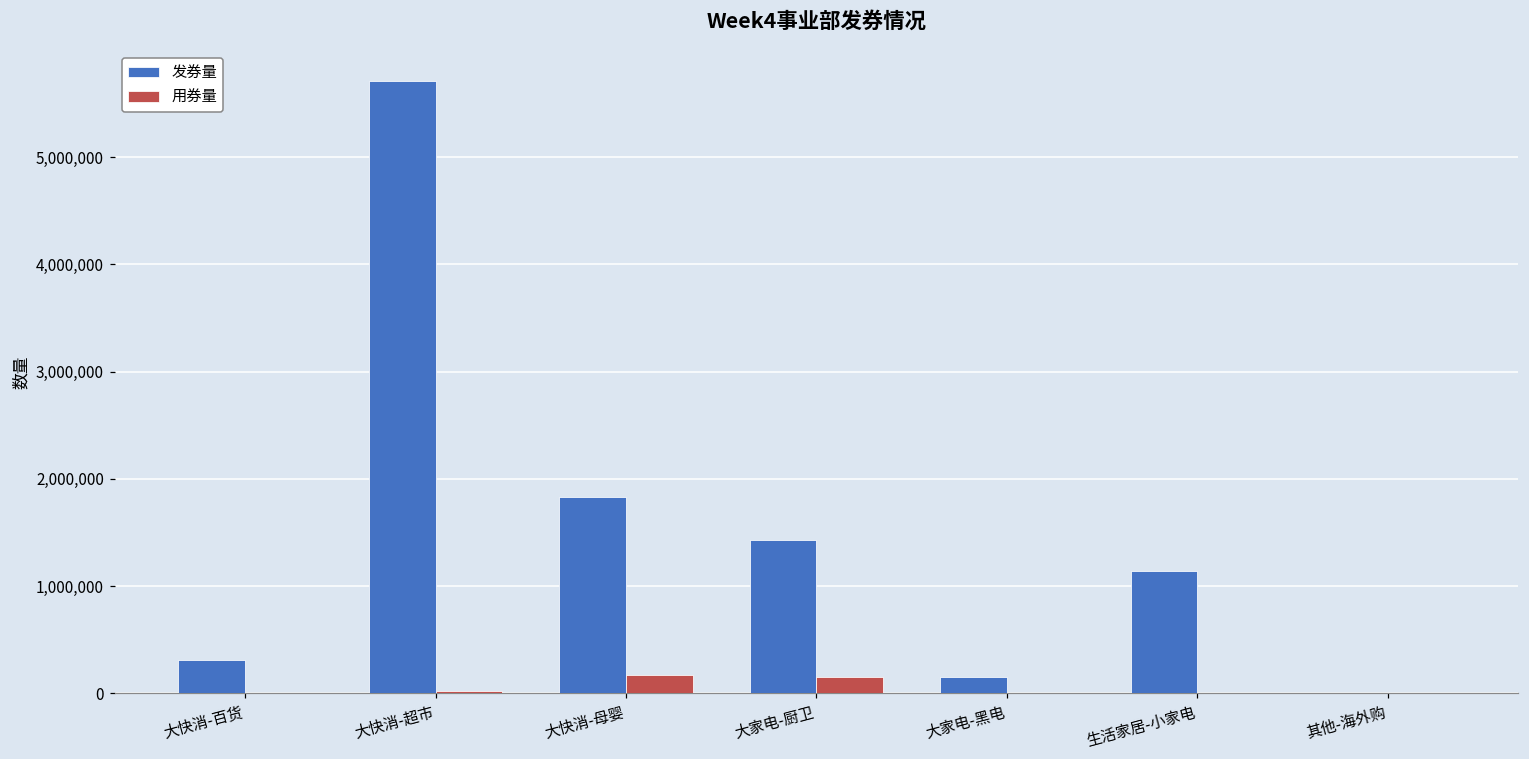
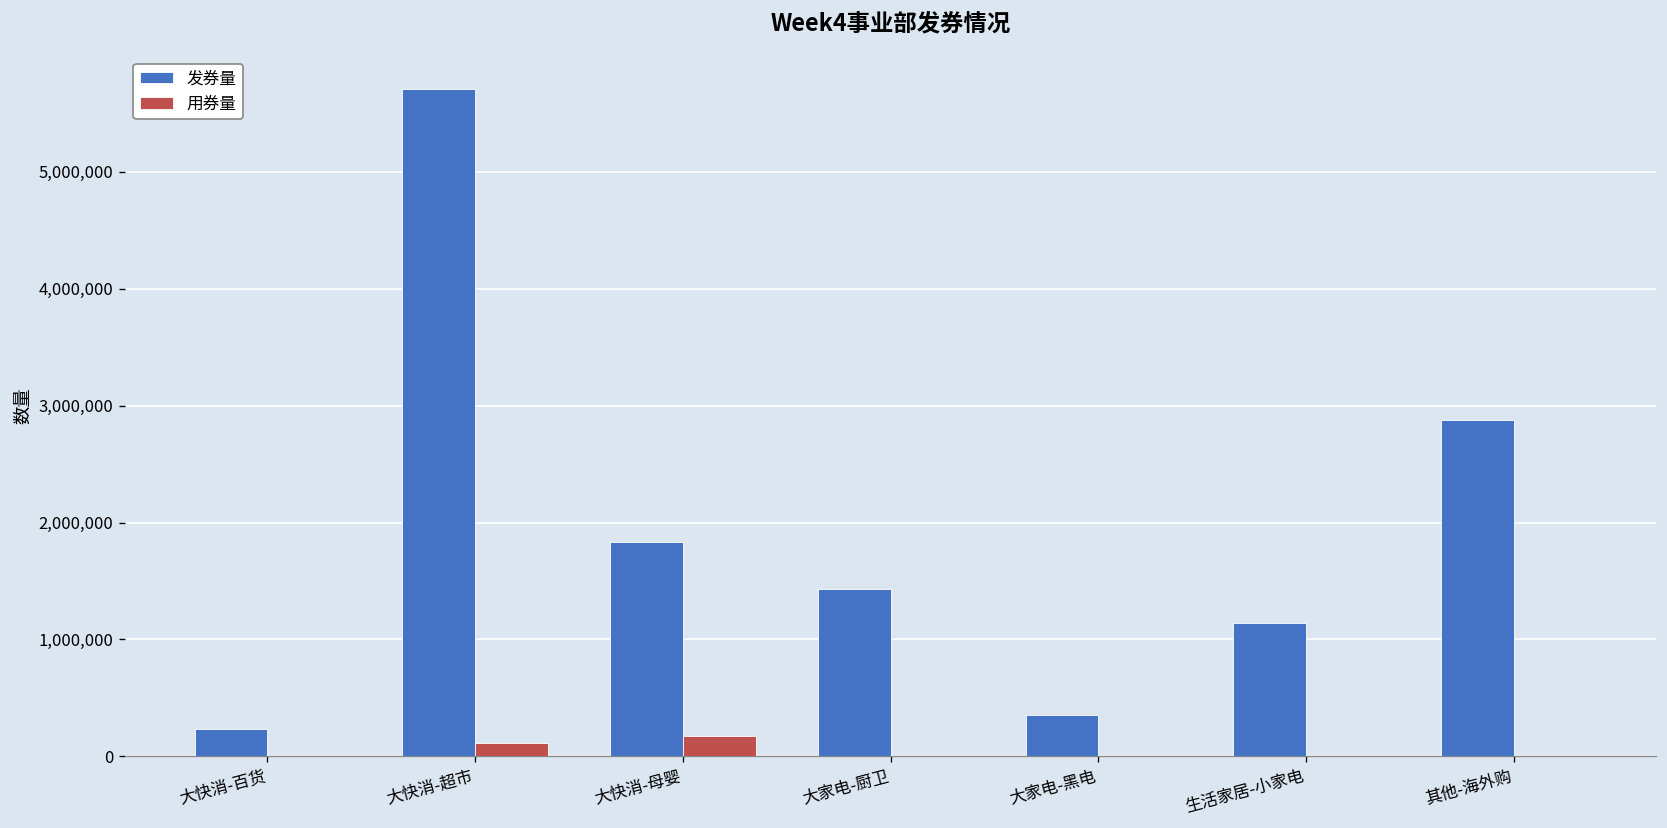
发券量, 大快消-百货: 300,000 -> 200,000
用券量, 大快消-超市: 0 -> 100,000
用券量, 大家电-厨卫: 200,000 -> 0
发券量, 大家电-黑电: 200,000 -> 400,000
发券量, 其他-海外购: 0 -> 2,900,000
